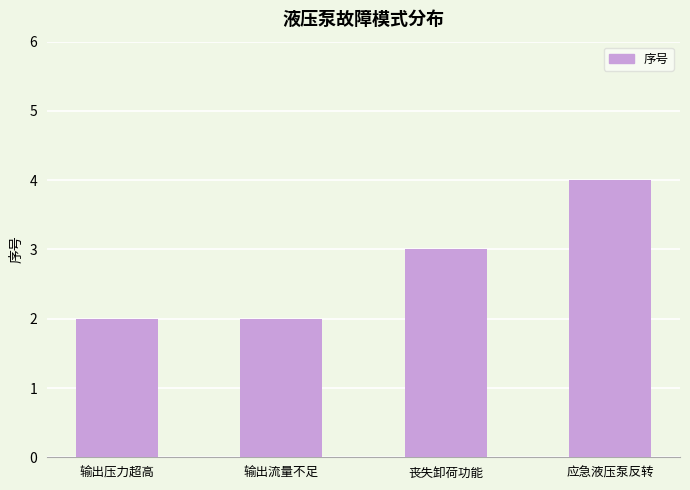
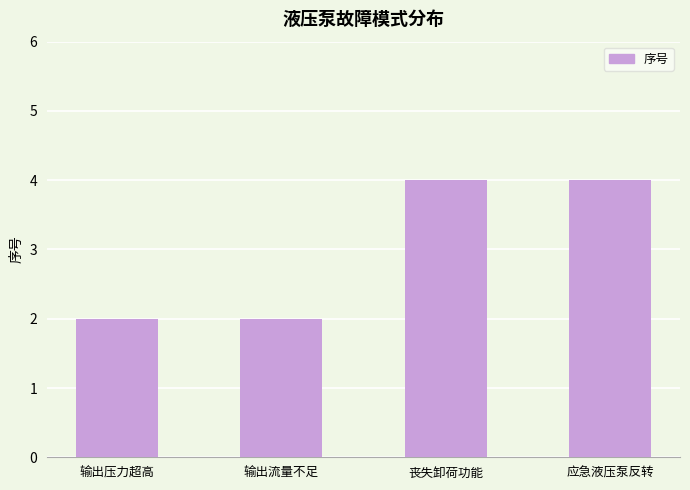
丧失卸荷功能: 3 -> 4
